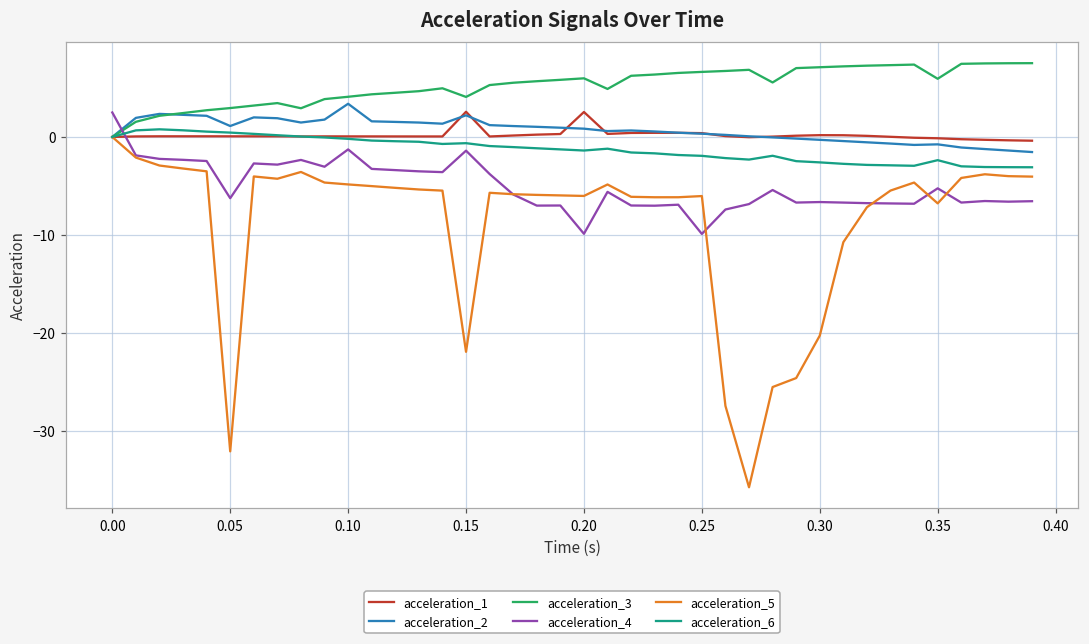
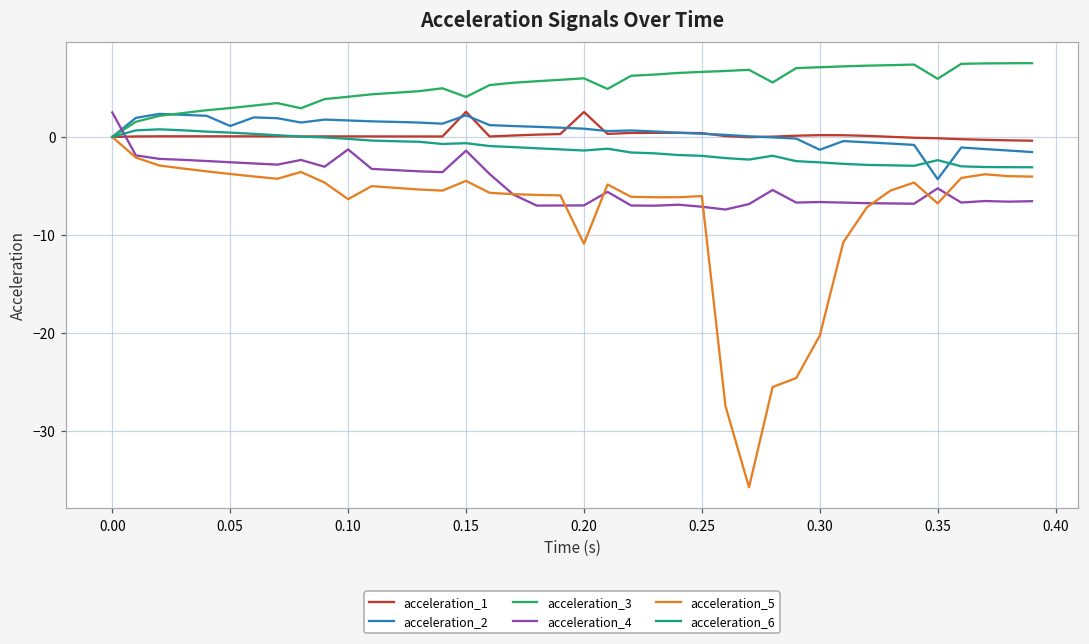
acceleration_4, 0.05: -6 -> -3
acceleration_5, 0.05: -32 -> -4
acceleration_2, 0.10: 3 -> 2
acceleration_5, 0.10: -5 -> -6
acceleration_5, 0.15: -22 -> -4
acceleration_4, 0.20: -10 -> -7
acceleration_5, 0.20: -6 -> -11
acceleration_4, 0.25: -10 -> -7
acceleration_2, 0.30: 0 -> -1
acceleration_2, 0.35: -1 -> -4
